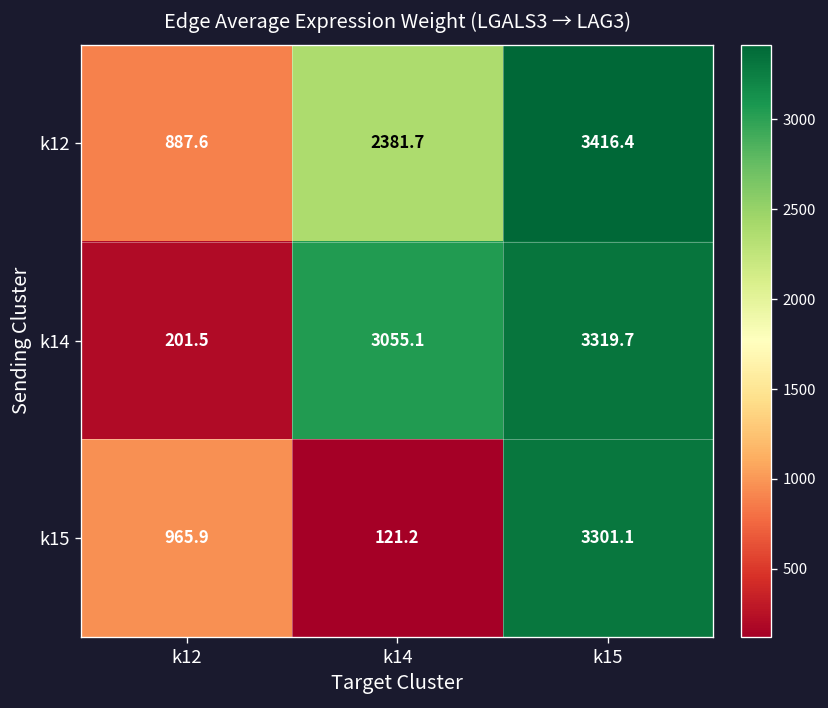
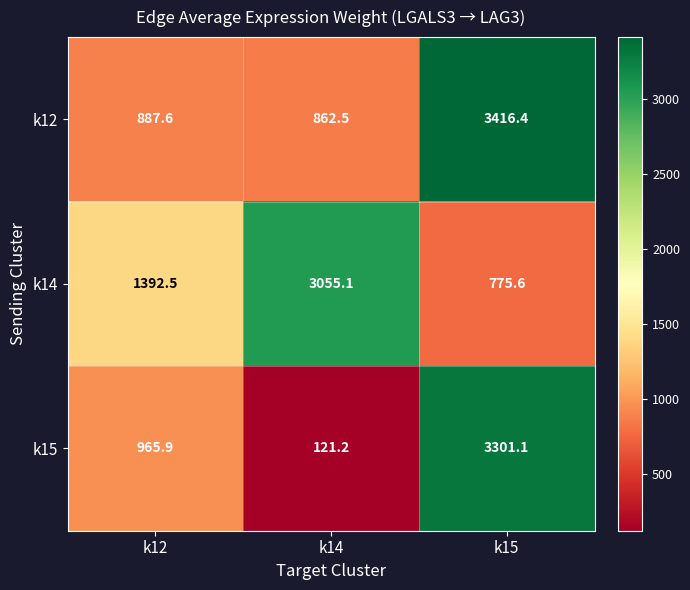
k12, k14: 2381.7 -> 862.5
k14, k12: 201.5 -> 1392.5
k14, k15: 3319.7 -> 775.6
